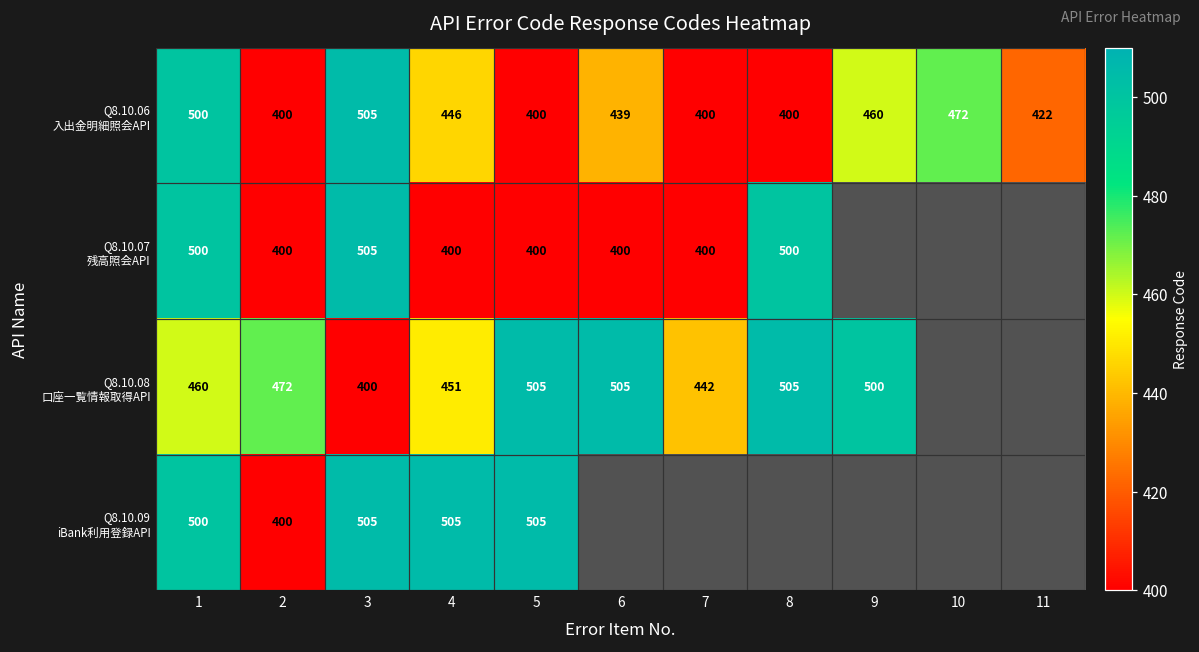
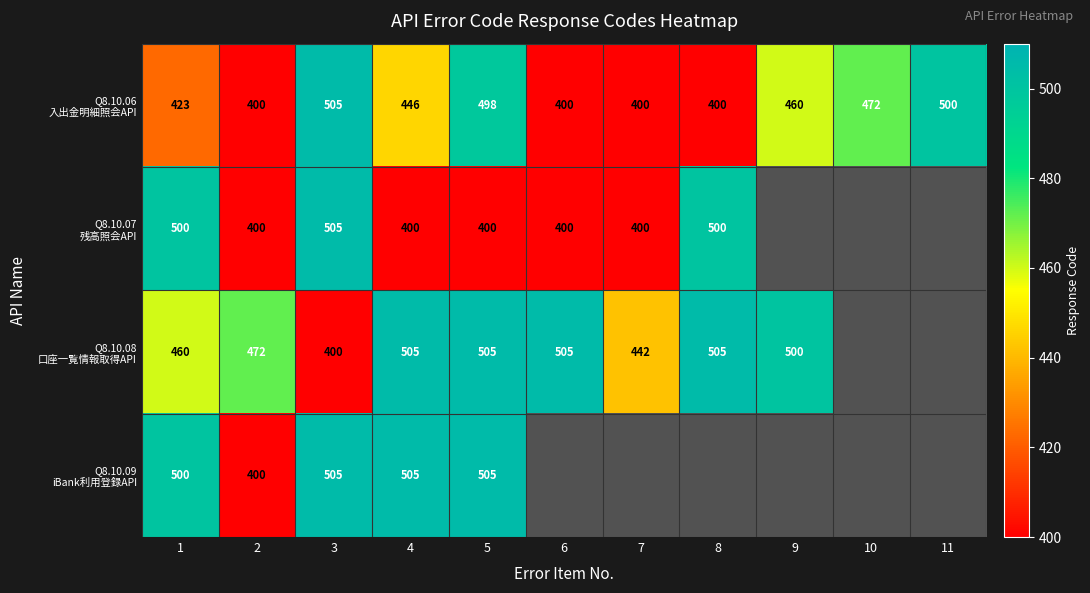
Q8.10.06 入出金明細照会API, 1: 500 -> 423
Q8.10.06 入出金明細照会API, 5: 400 -> 498
Q8.10.06 入出金明細照会API, 6: 439 -> 400
Q8.10.06 入出金明細照会API, 11: 422 -> 500
Q8.10.08 口座一覧情報取得API, 4: 451 -> 505
